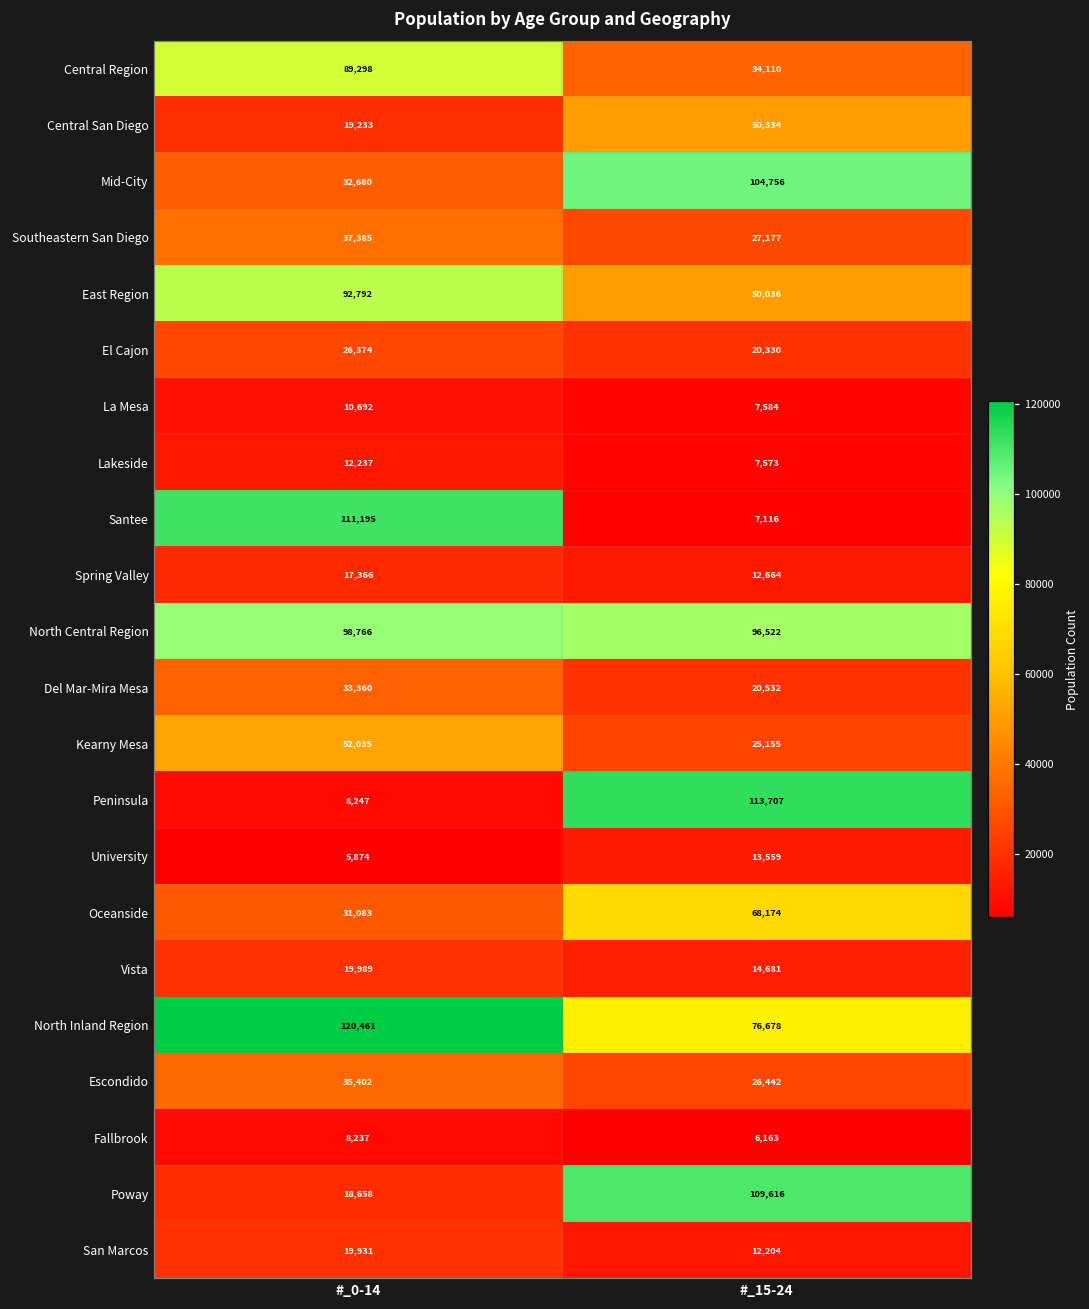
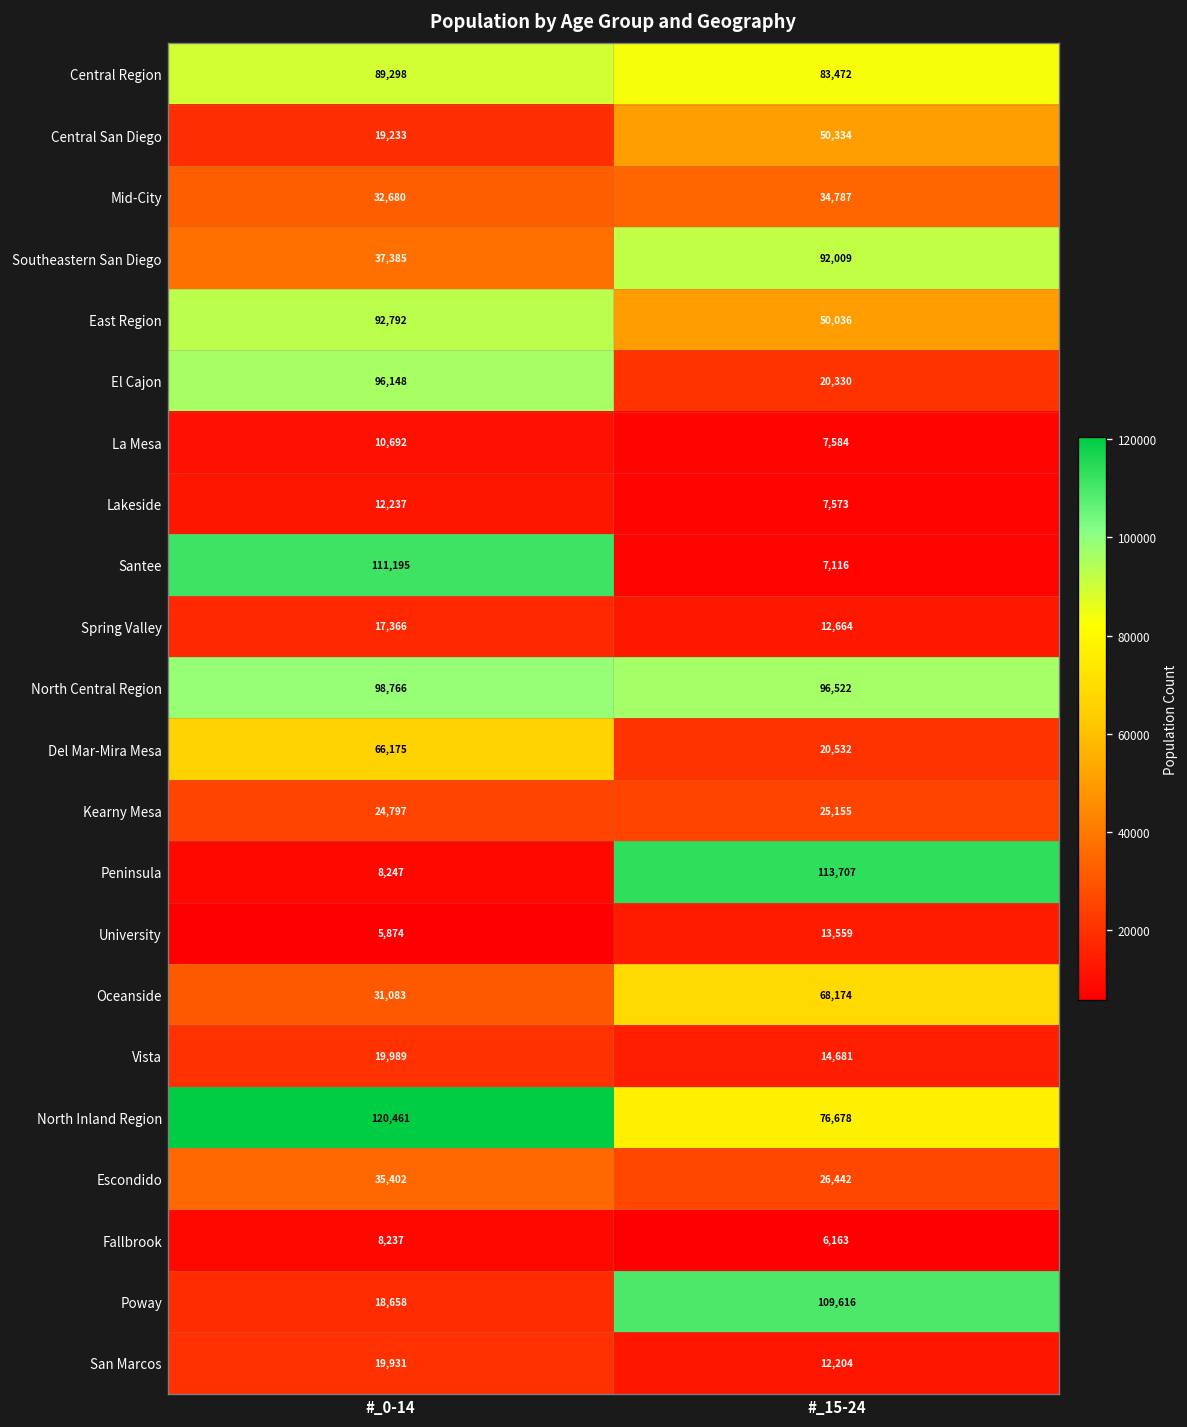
Central Region, #_15-24: 34,110 -> 83,472
Mid-City, #_15-24: 104,756 -> 34,787
Southeastern San Diego, #_15-24: 27,177 -> 92,009
El Cajon, #_0-14: 26,374 -> 96,148
Del Mar-Mira Mesa, #_0-14: 33,360 -> 66,175
Kearny Mesa, #_0-14: 52,035 -> 24,797
